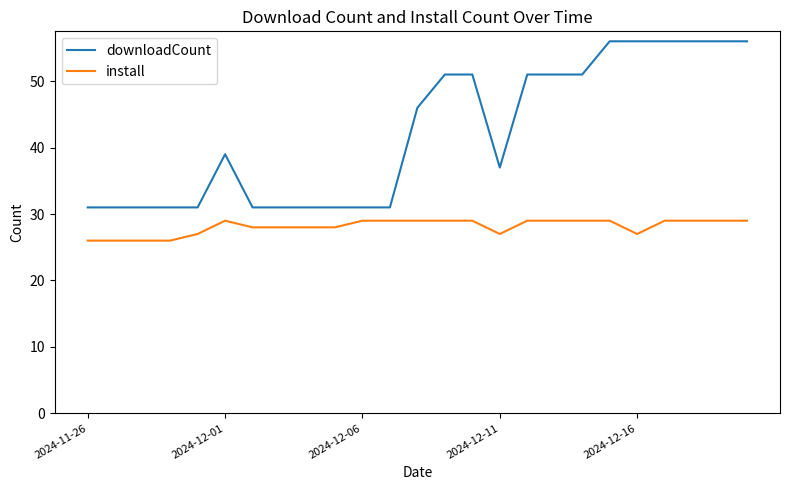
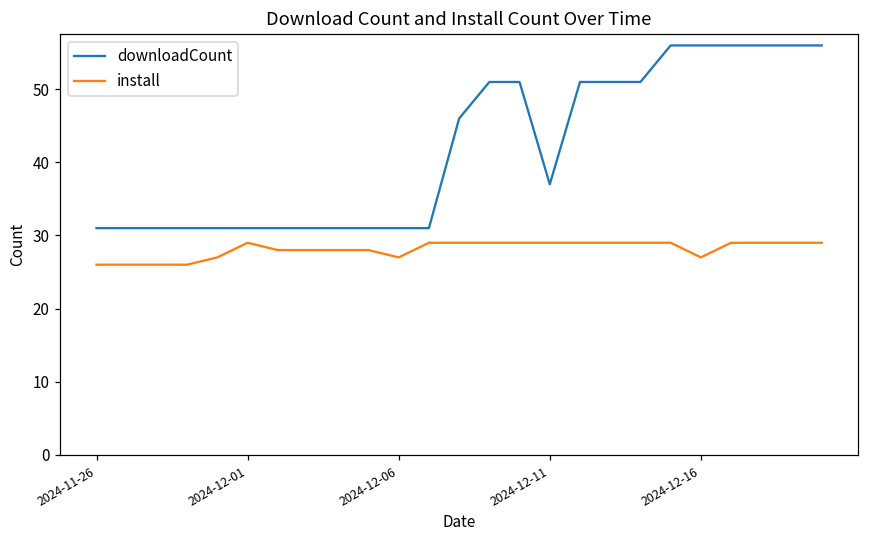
downloadCount, 2024-12-01: 39 -> 31
install, 2024-12-06: 29 -> 27
install, 2024-12-11: 27 -> 29
